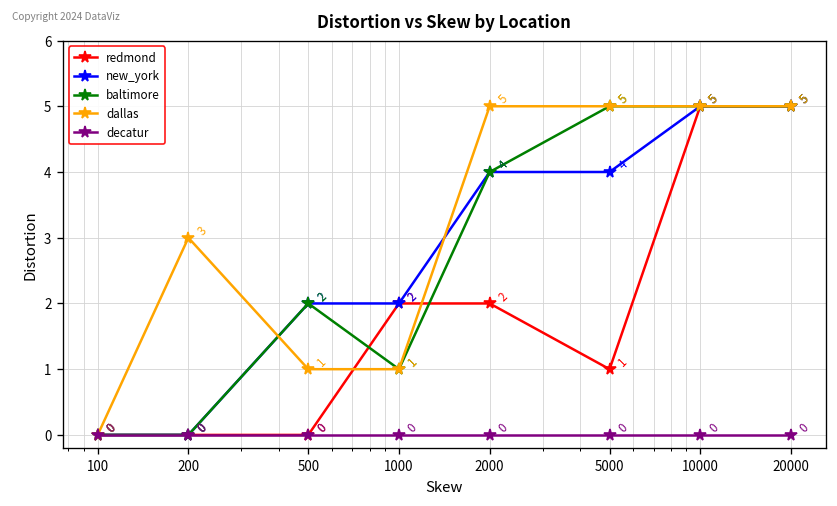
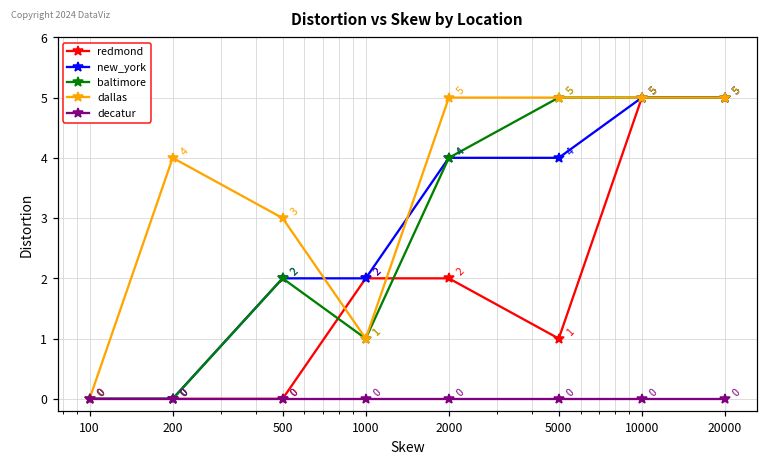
dallas, 200: 3 -> 4
dallas, 500: 1 -> 3
